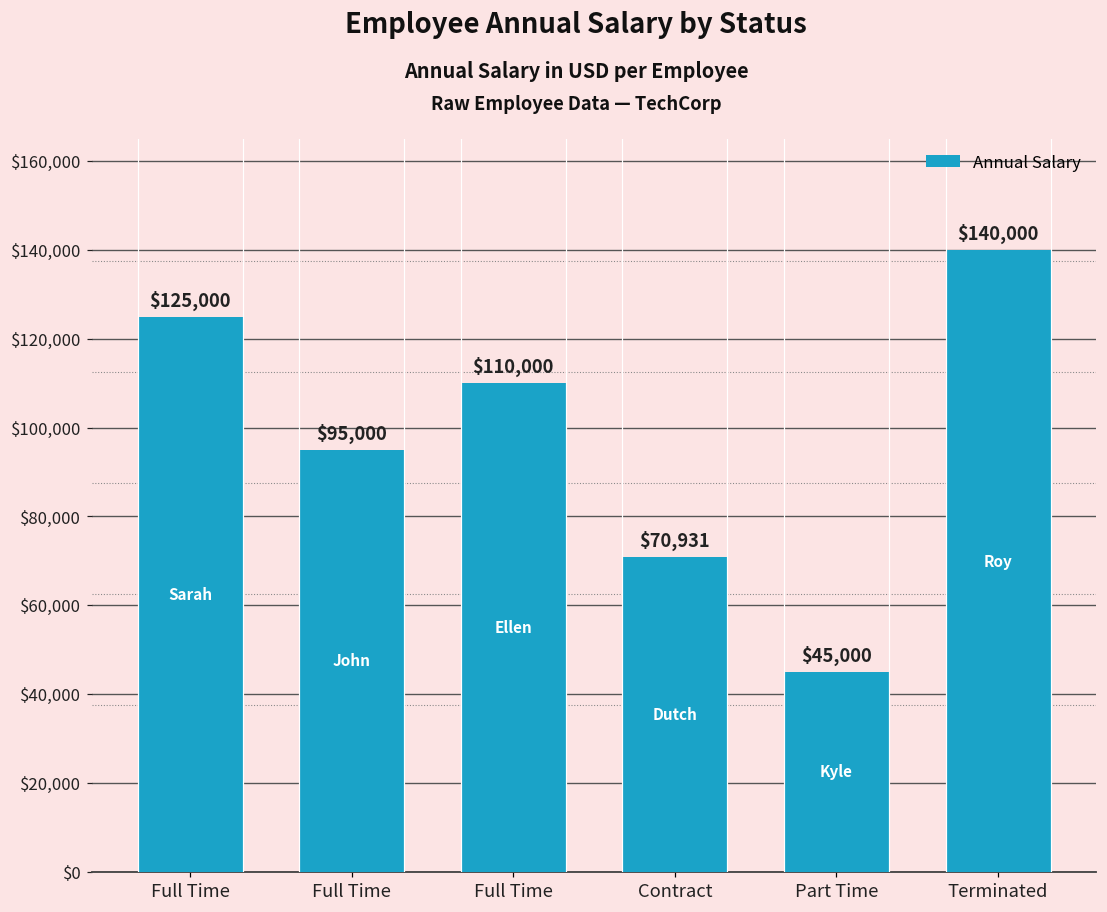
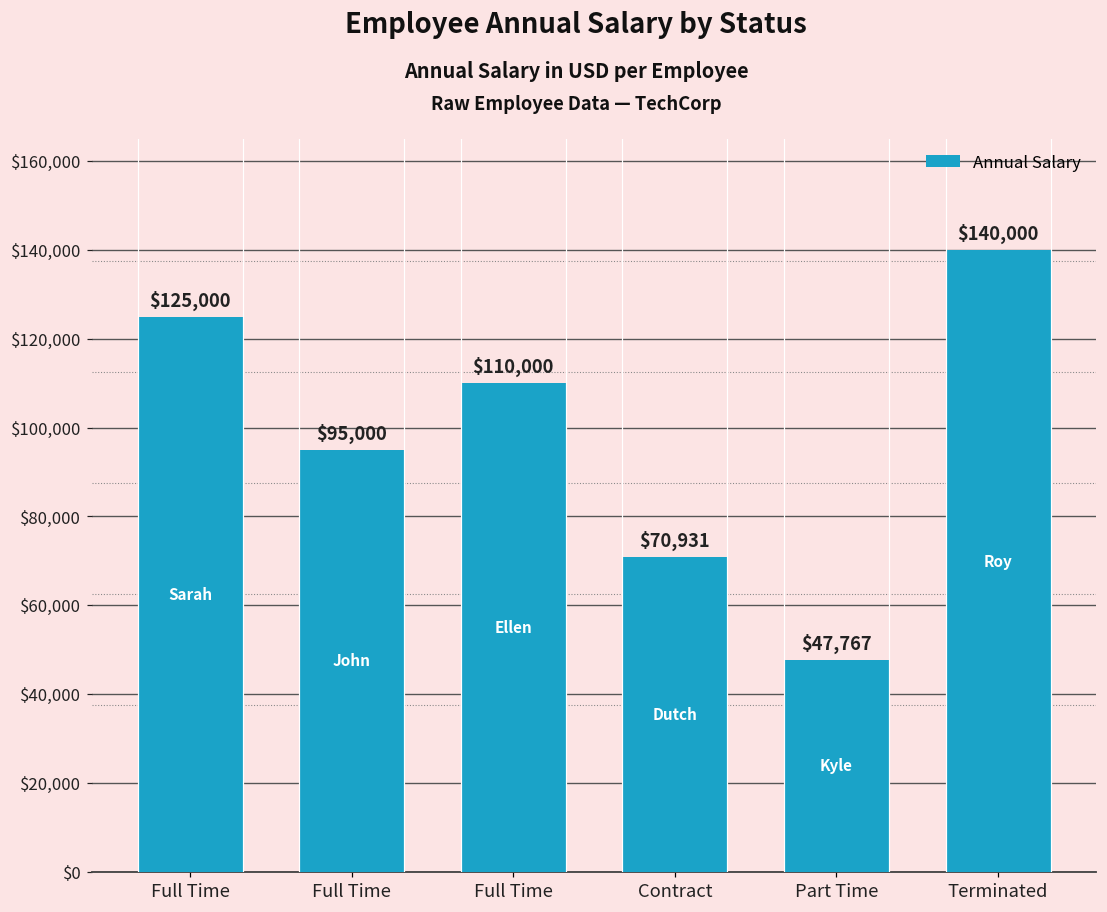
Part Time: $45,000 -> $47,767
